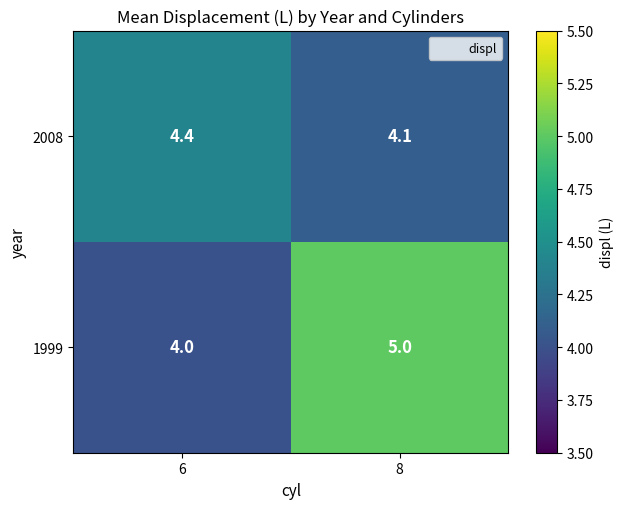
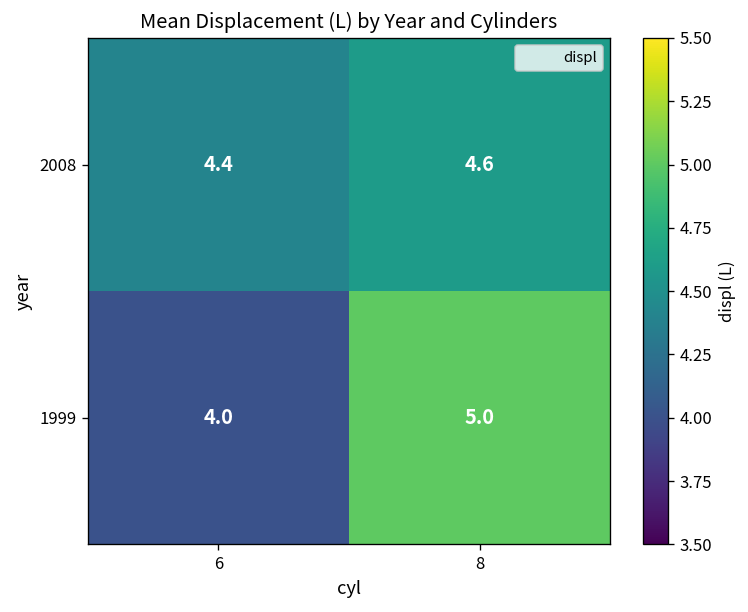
2008, 8: 4.1 -> 4.6
